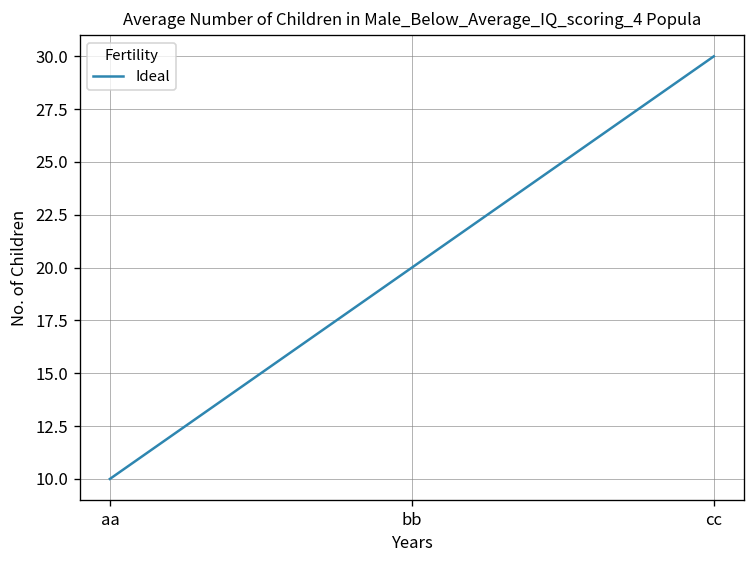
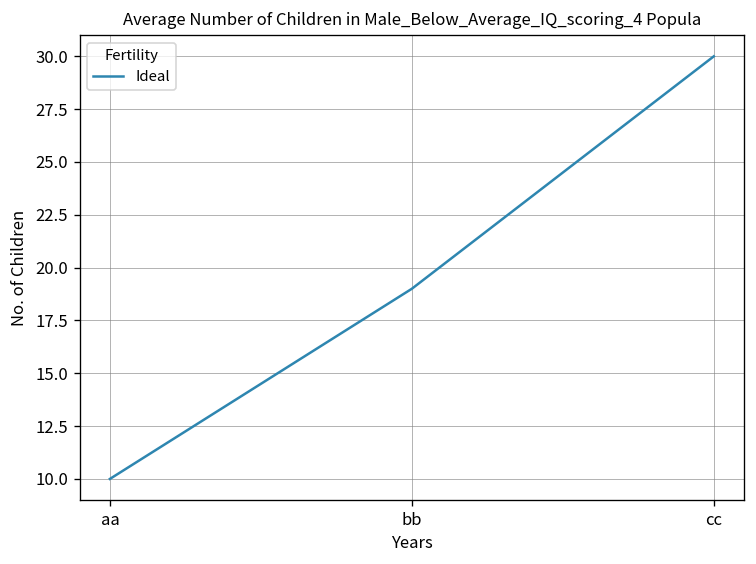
bb: 20 -> 19
